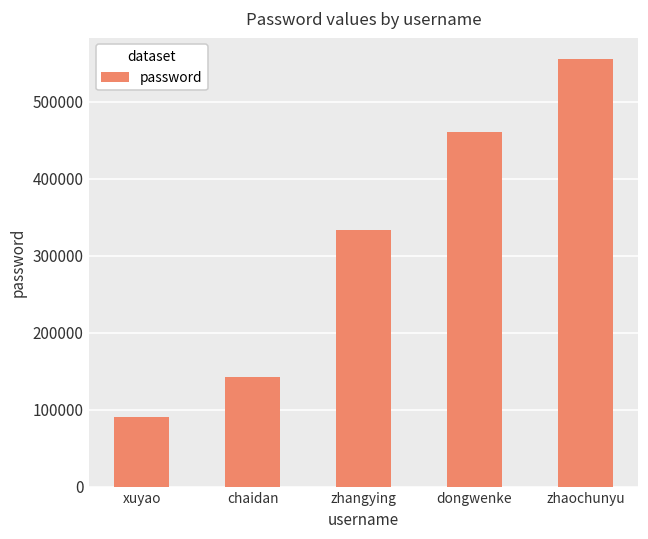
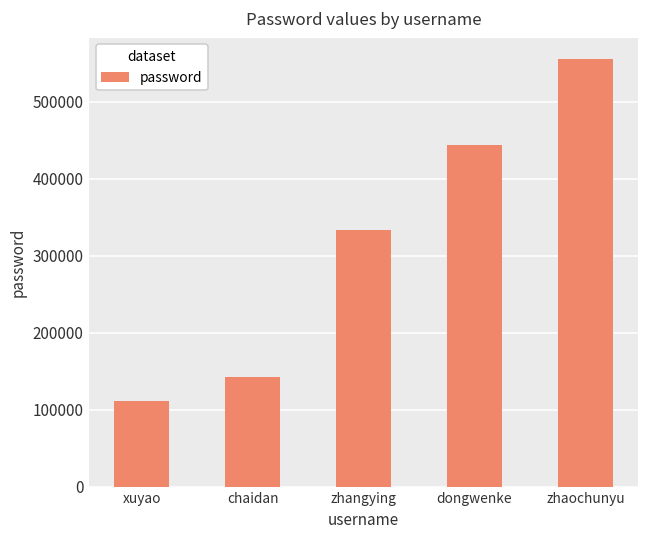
xuyao: 90000 -> 110000
dongwenke: 460000 -> 440000
